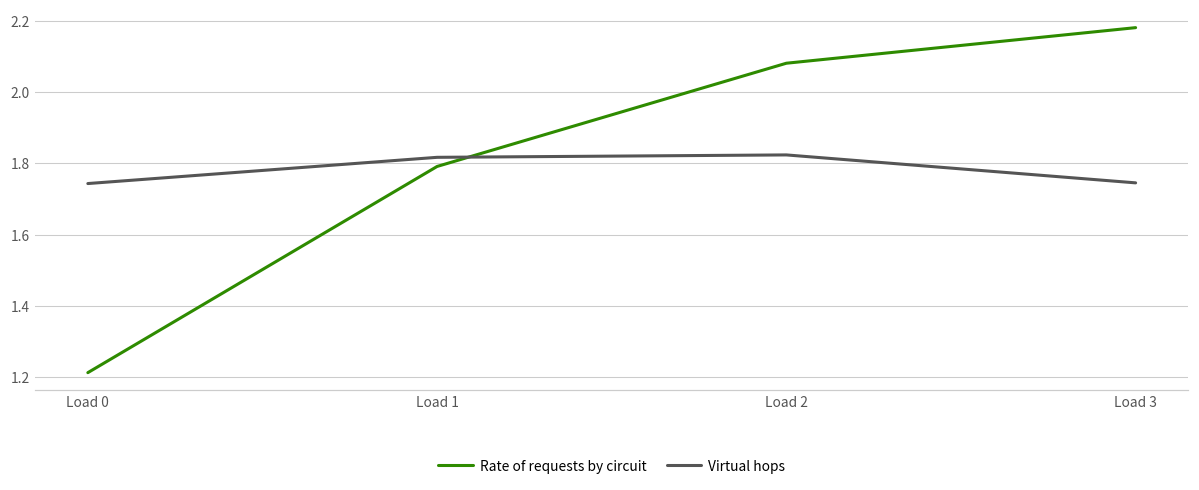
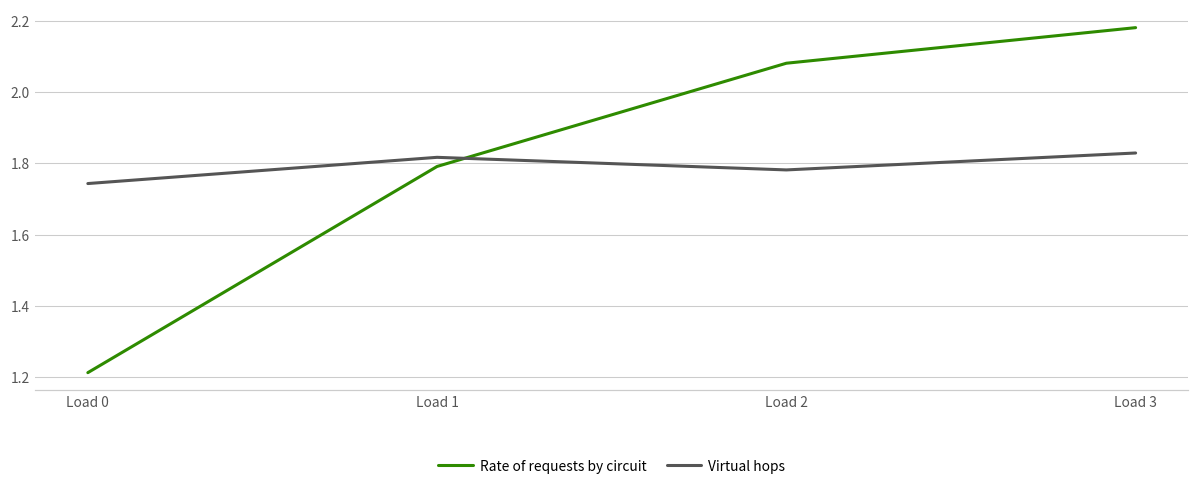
Virtual hops, Load 2: 1.82 -> 1.78
Virtual hops, Load 3: 1.74 -> 1.83
